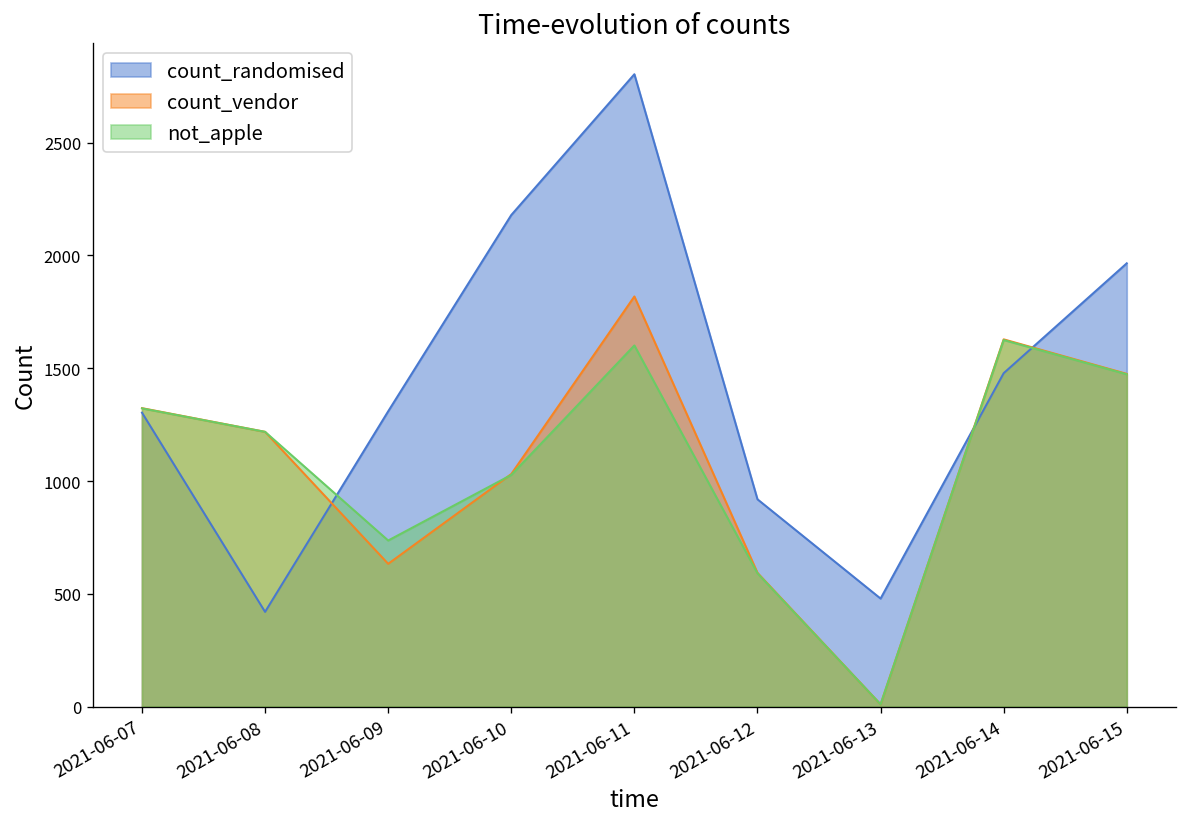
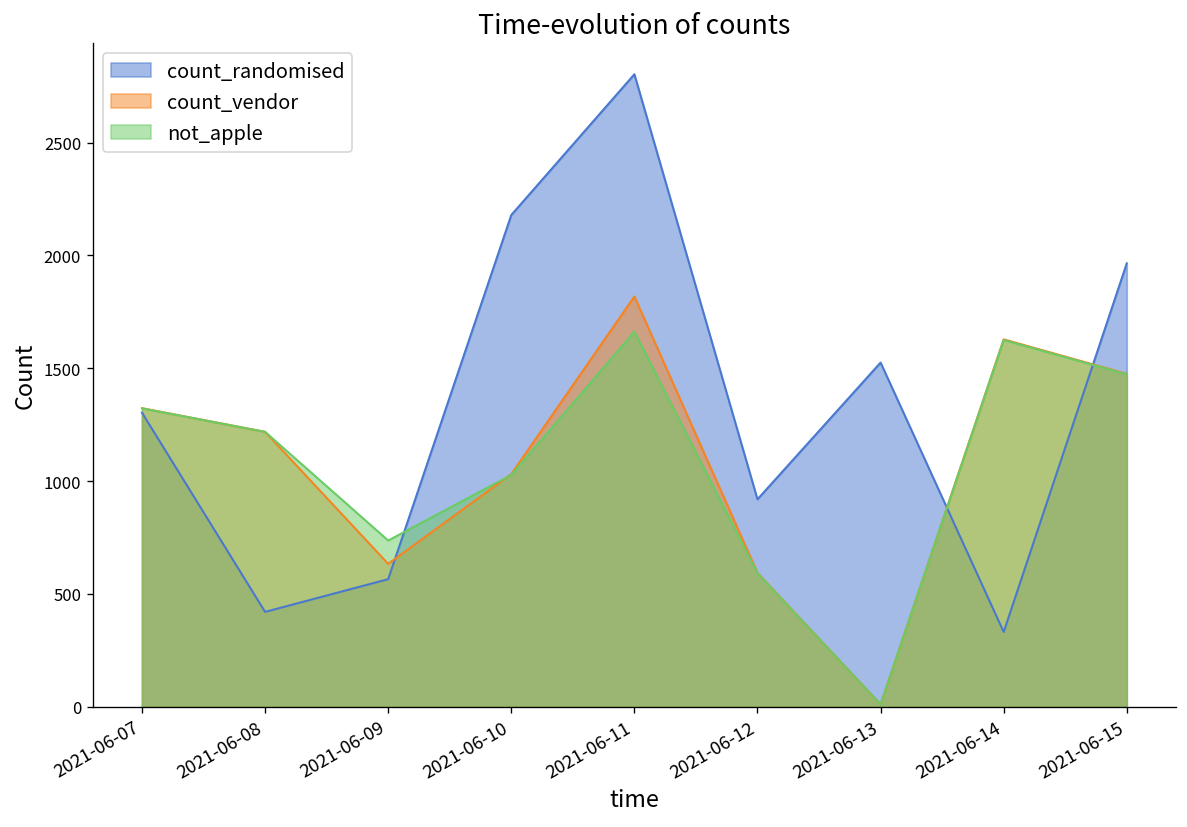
count_randomised, 2021-06-09: 1310 -> 570
not_apple, 2021-06-11: 1600 -> 1660
count_randomised, 2021-06-13: 480 -> 1530
count_randomised, 2021-06-14: 1480 -> 330
